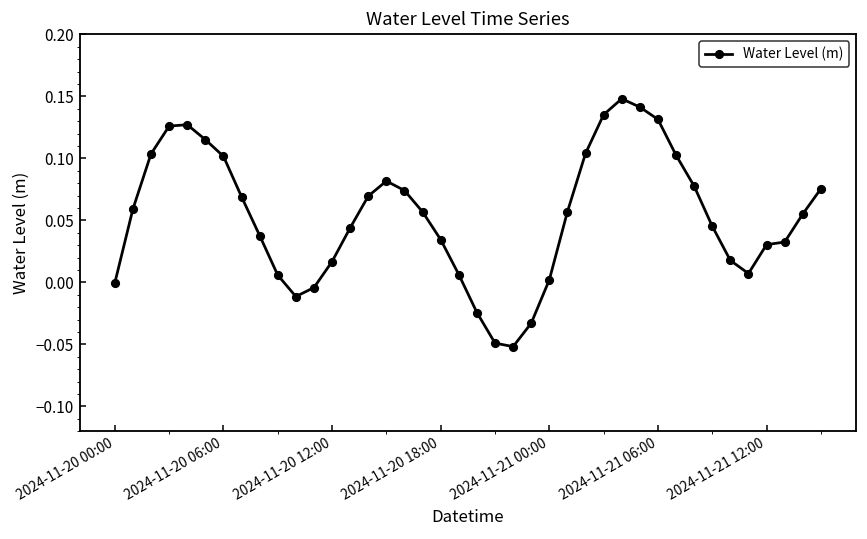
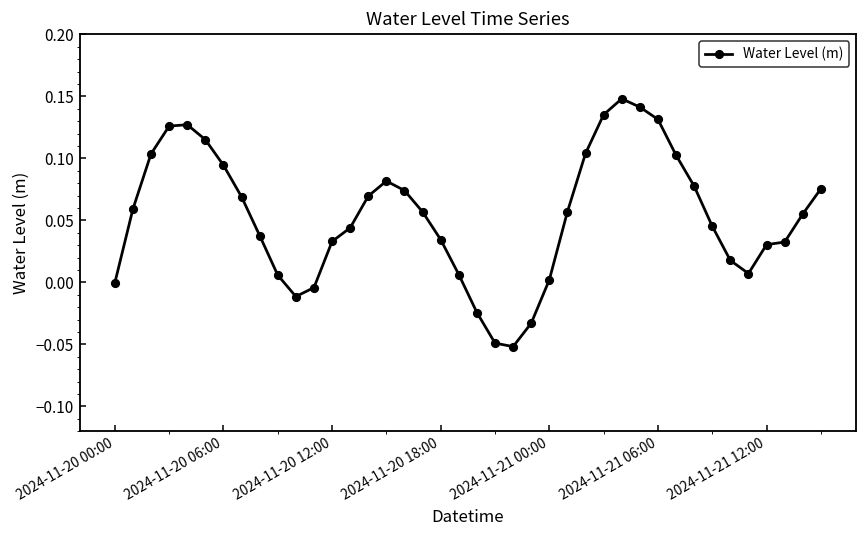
2024-11-20 06:00: 0.102 -> 0.094
2024-11-20 12:00: 0.017 -> 0.033
